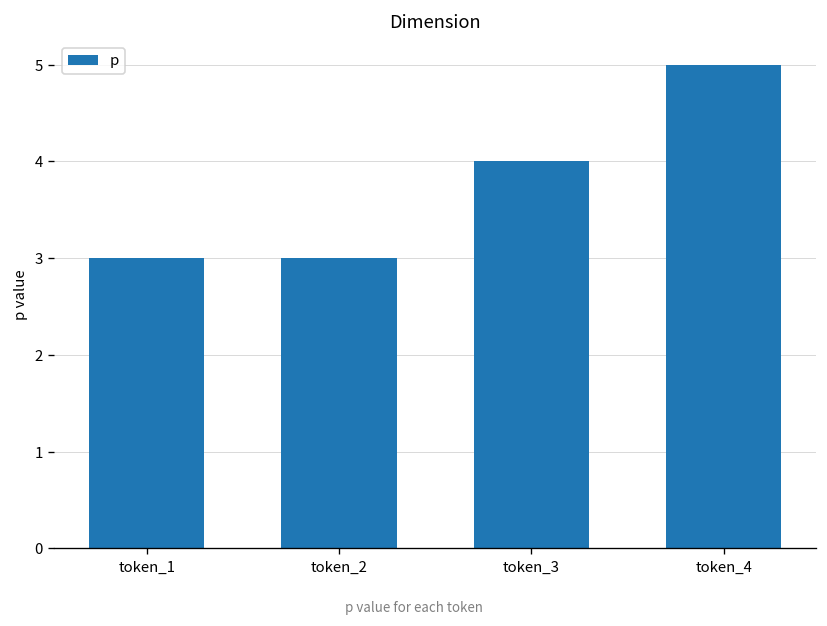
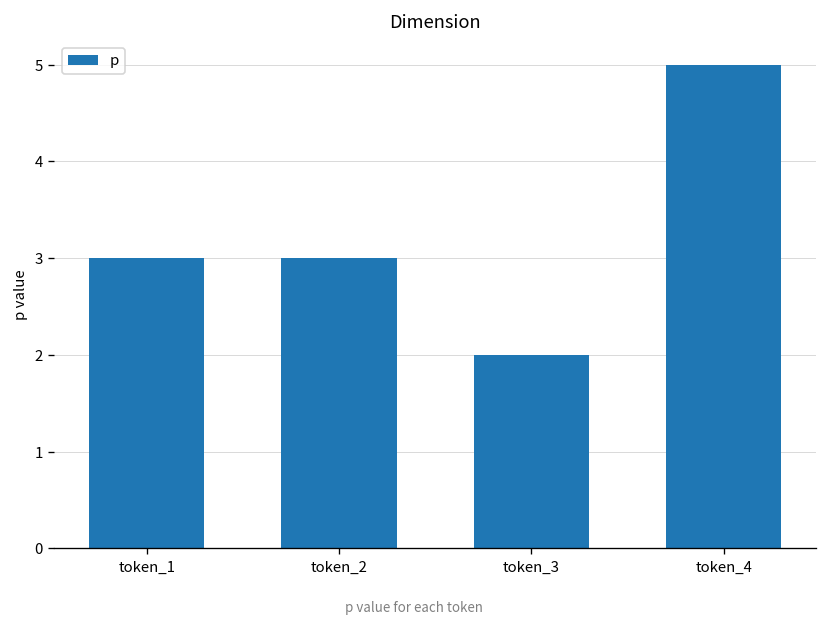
token_3: 4 -> 2
